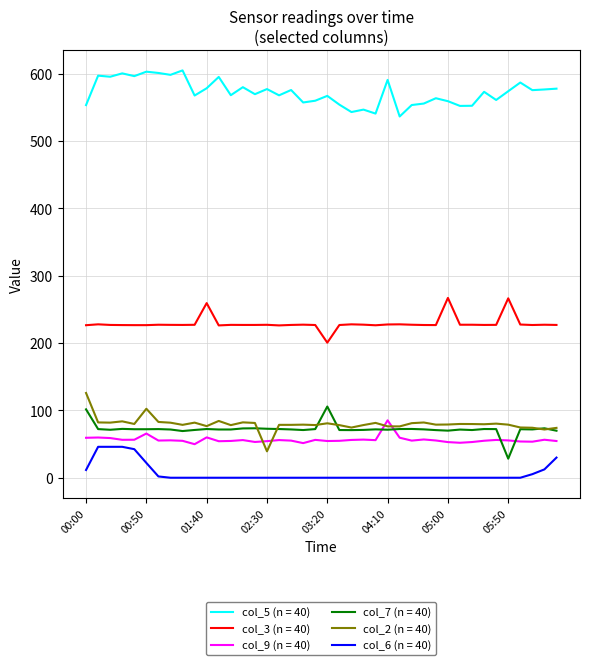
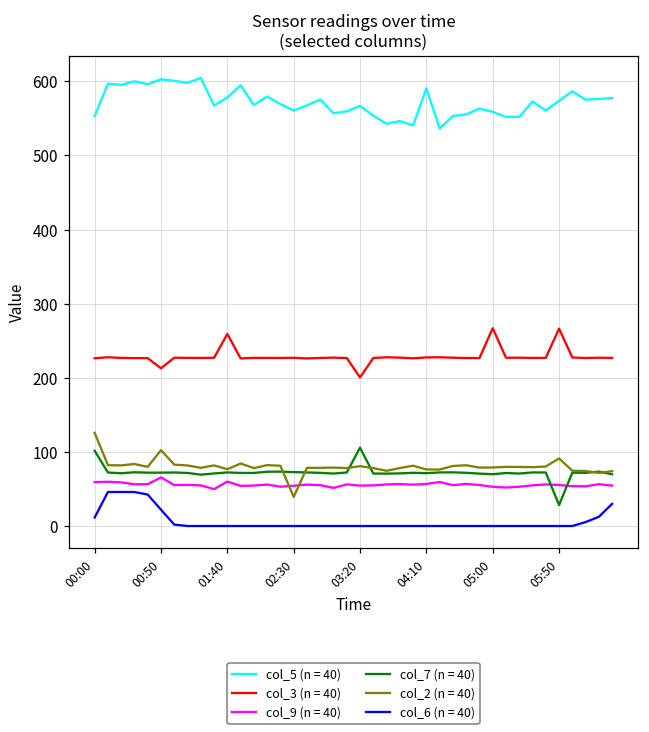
col_3 (n = 40), 00:50: 230 -> 210
col_5 (n = 40), 02:30: 580 -> 560
col_9 (n = 40), 04:10: 90 -> 60
col_2 (n = 40), 05:50: 80 -> 90
